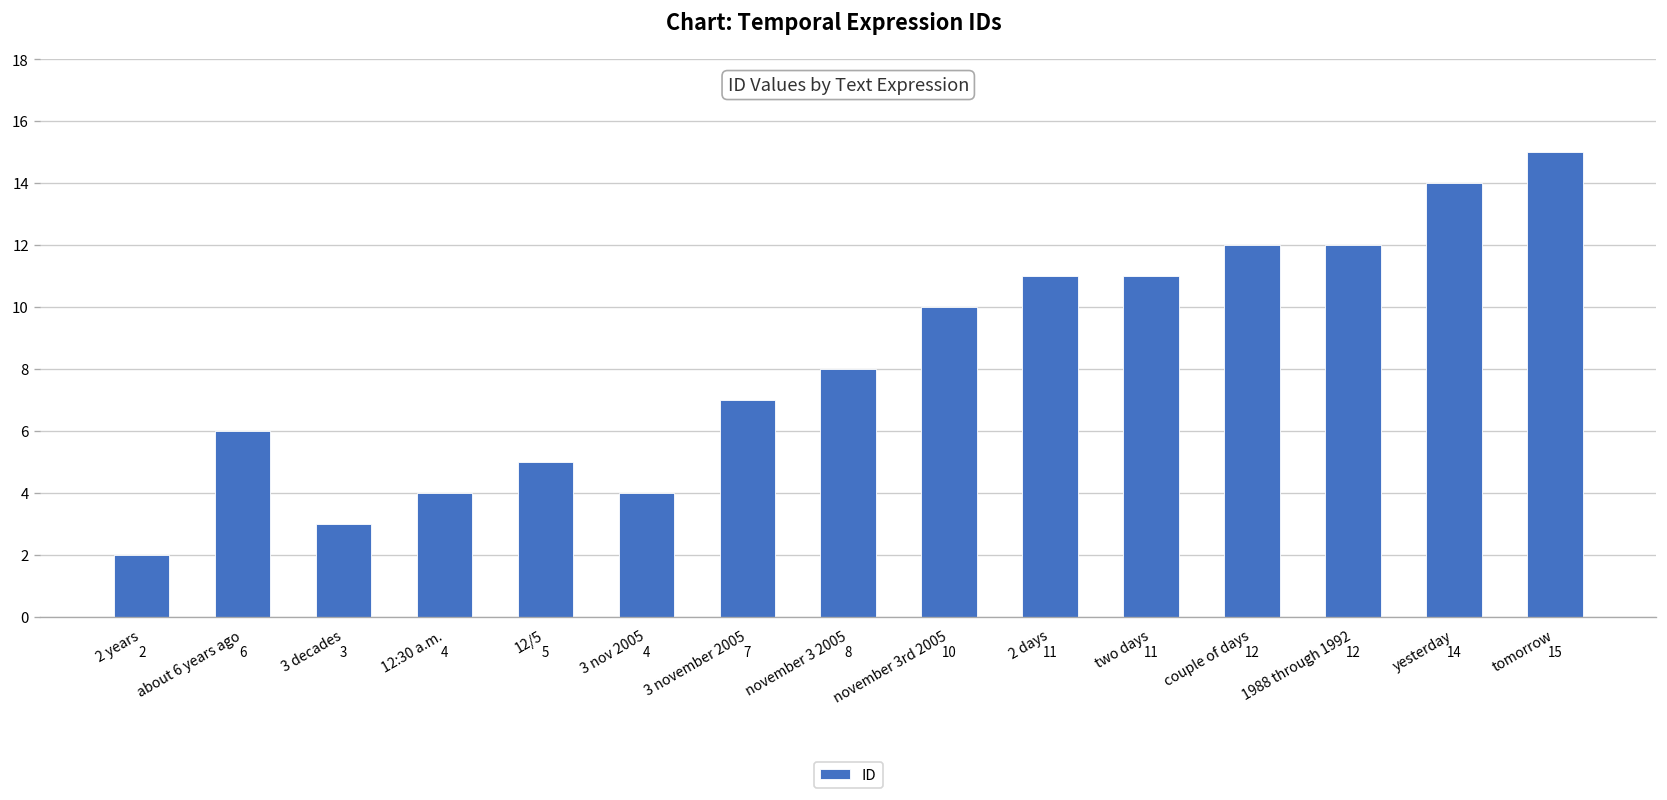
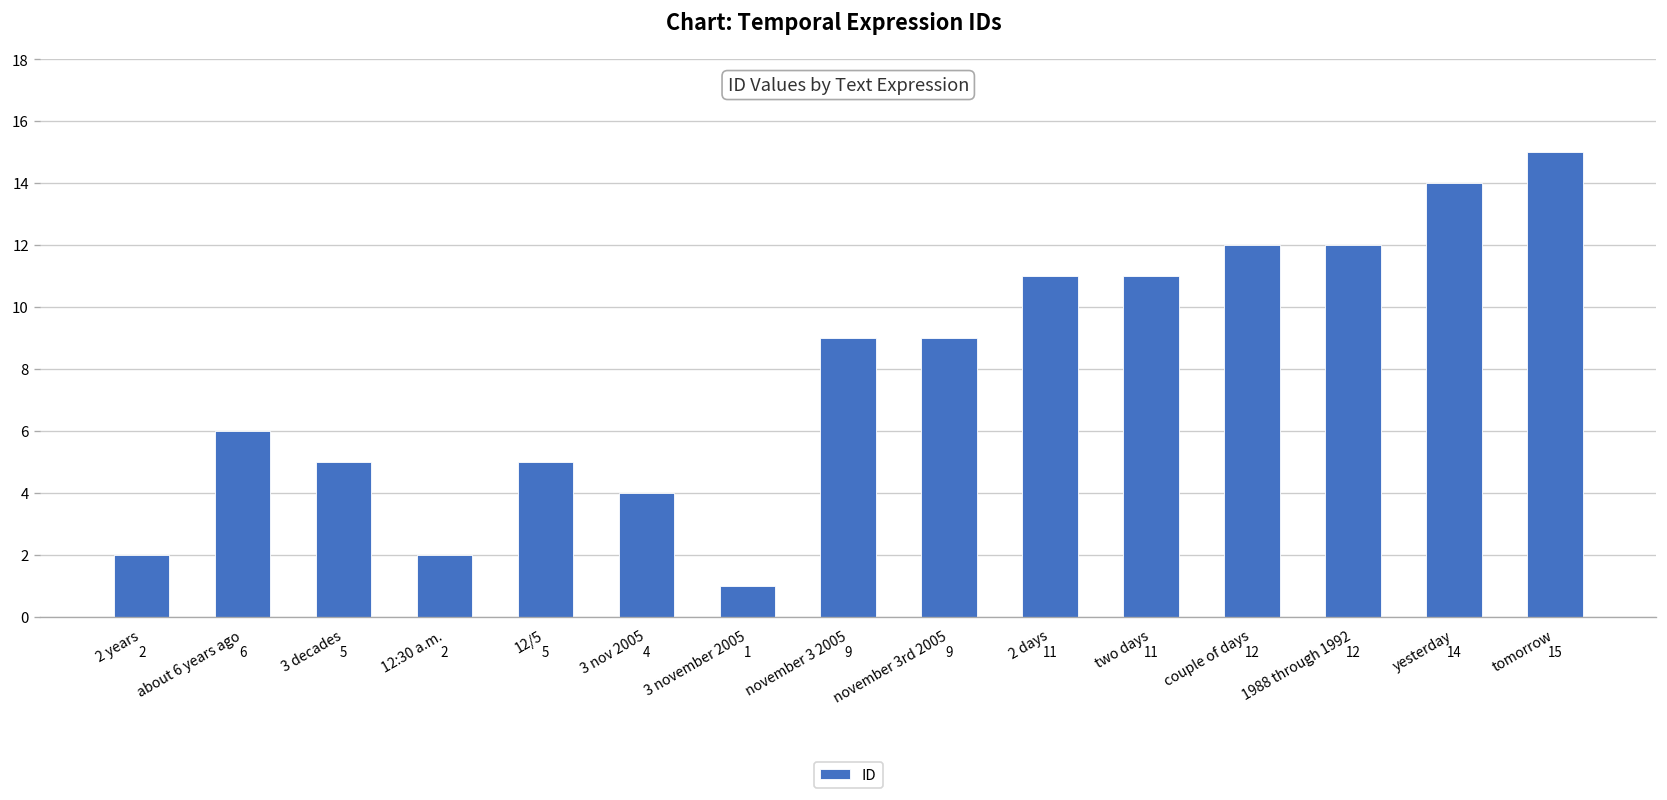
3 decades: 3 -> 5
12:30 a.m.: 4 -> 2
3 november 2005: 7 -> 1
november 3 2005: 8 -> 9
november 3rd 2005: 10 -> 9
